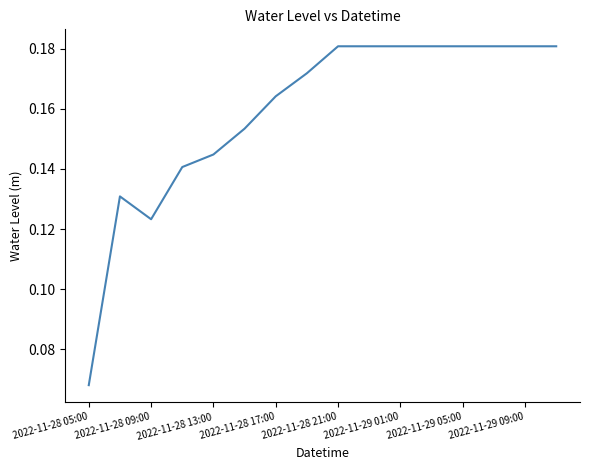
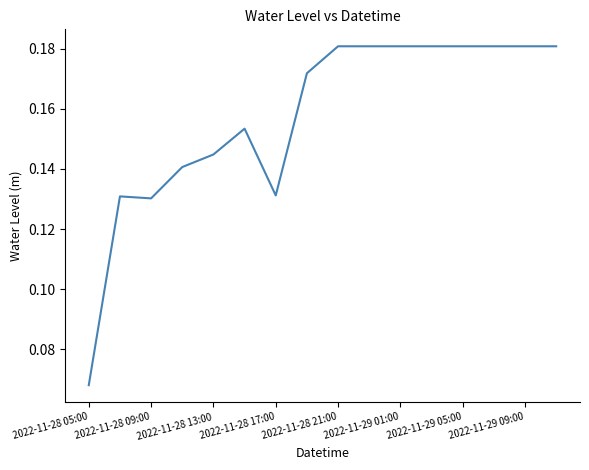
2022-11-28 09:00: 0.123 -> 0.130
2022-11-28 17:00: 0.164 -> 0.131
